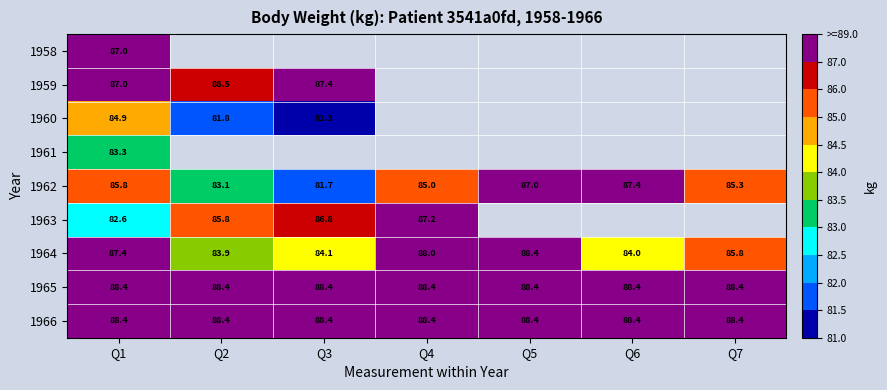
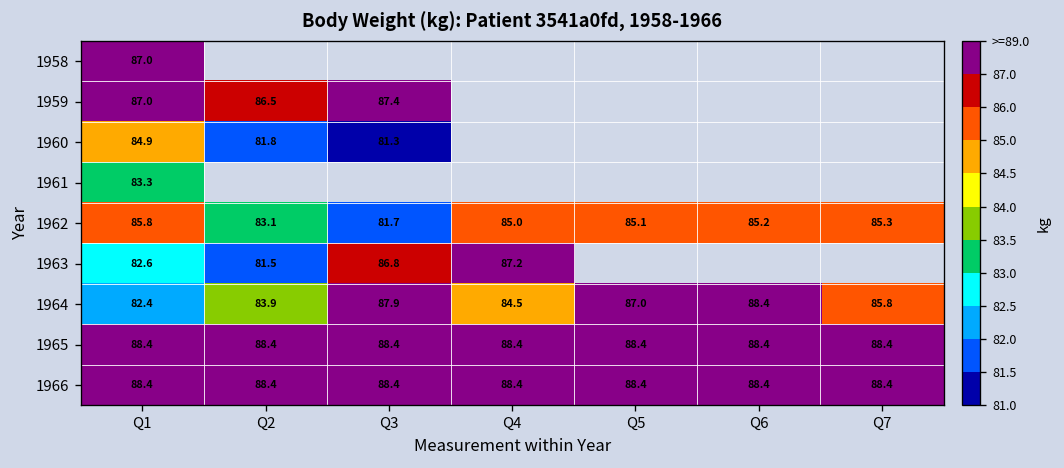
1962, Q5: 87.0 -> 85.1
1962, Q6: 87.4 -> 85.2
1963, Q2: 85.8 -> 81.5
1964, Q1: 87.4 -> 82.4
1964, Q3: 84.1 -> 87.9
1964, Q4: 88.0 -> 84.5
1964, Q5: 88.4 -> 87.0
1964, Q6: 84.0 -> 88.4
